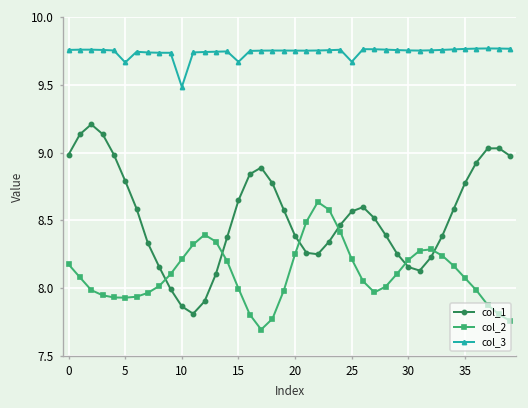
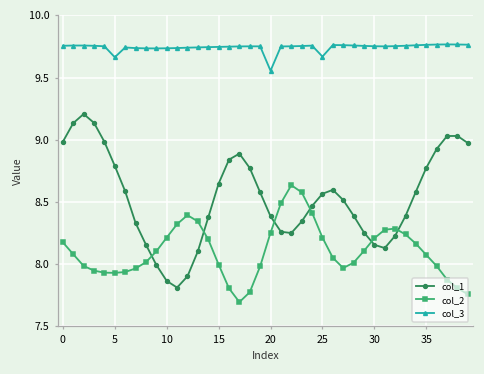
col_3, 10: 9.48 -> 9.74
col_3, 15: 9.67 -> 9.75
col_3, 20: 9.75 -> 9.56
